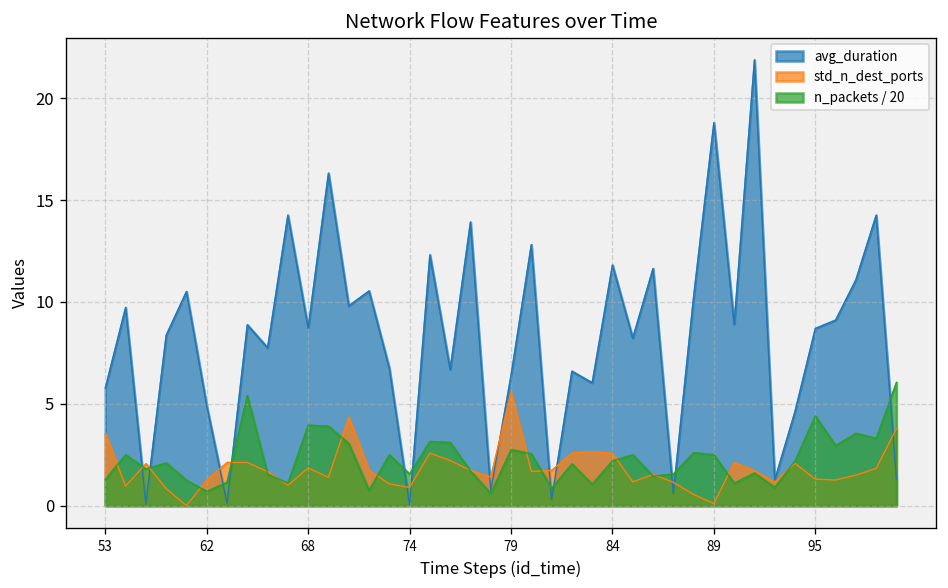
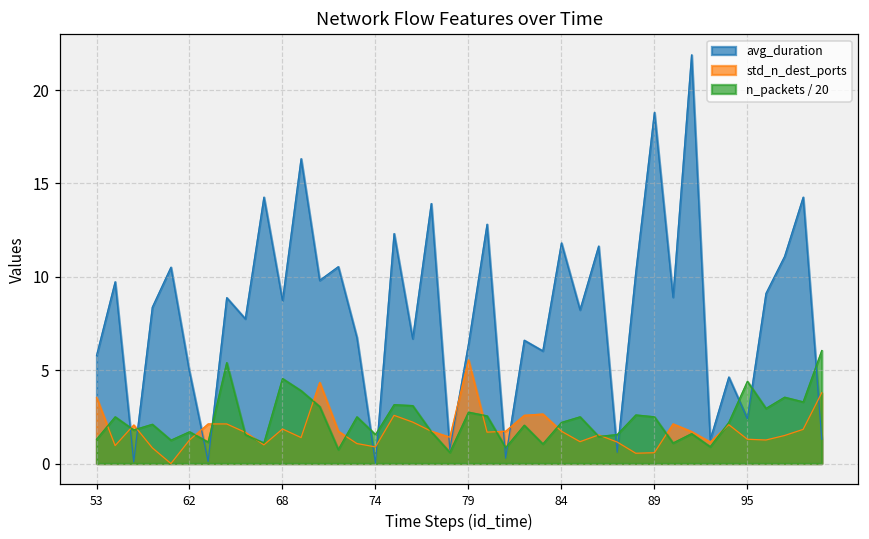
n_packets / 20, 62: 0.7 -> 1.7
n_packets / 20, 68: 4.0 -> 4.6
std_n_dest_ports, 84: 2.6 -> 1.7
std_n_dest_ports, 89: 0.1 -> 0.6
avg_duration, 95: 8.7 -> 2.4
